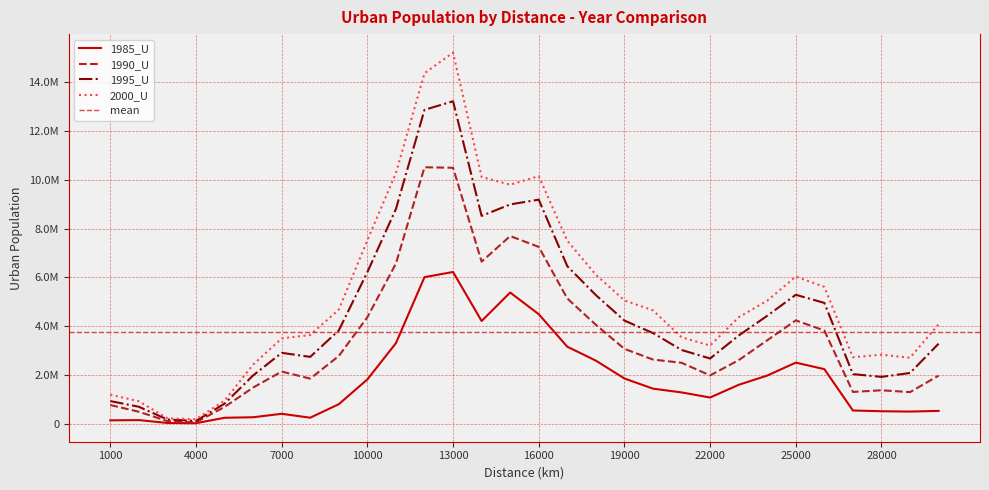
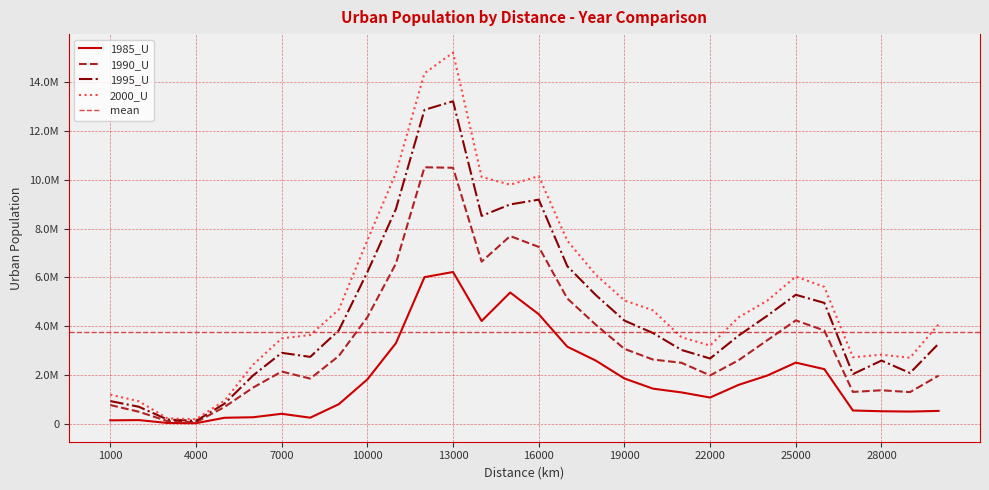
1995_U, 28000: 1900000 -> 2600000
